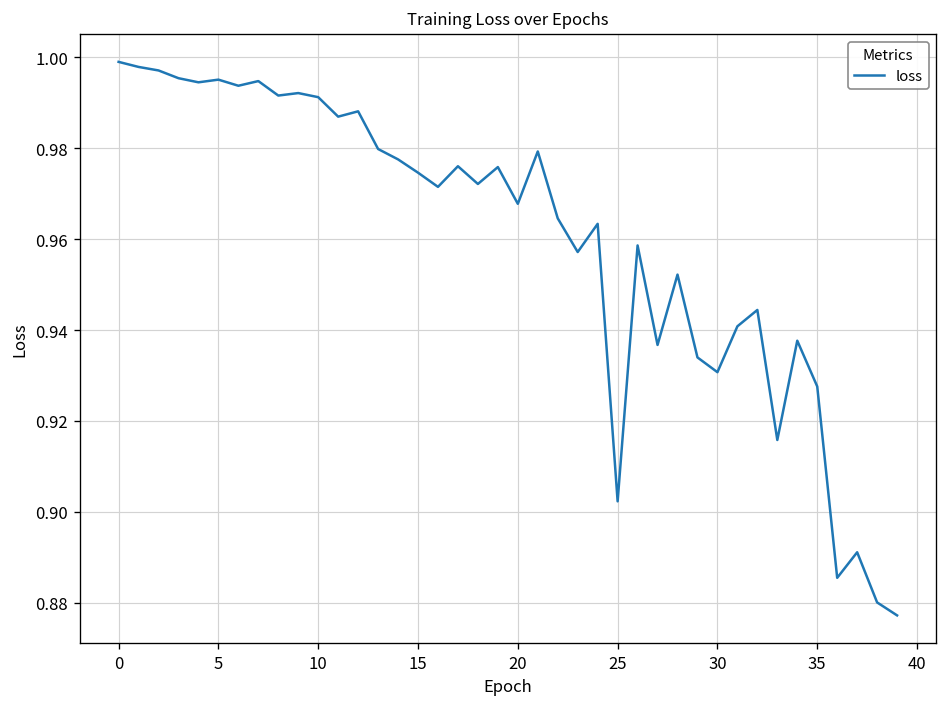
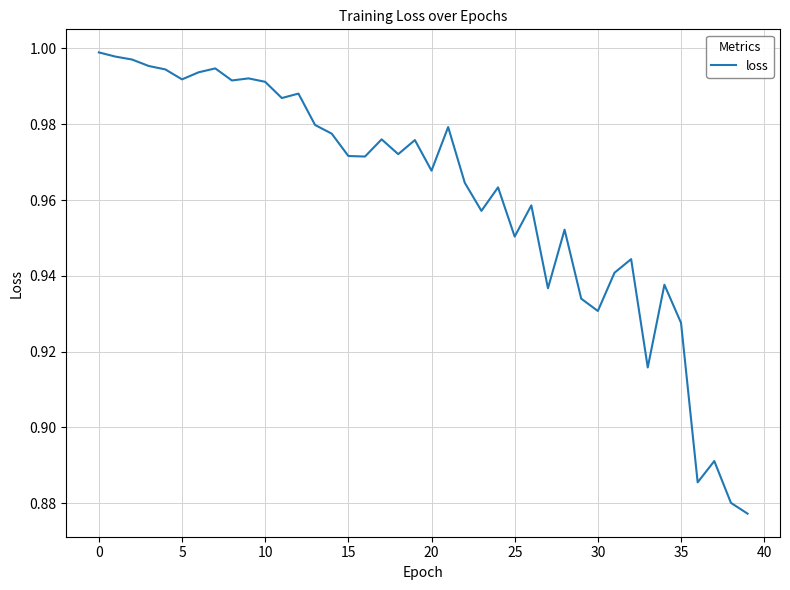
5: 0.995 -> 0.992
15: 0.975 -> 0.972
25: 0.902 -> 0.950
